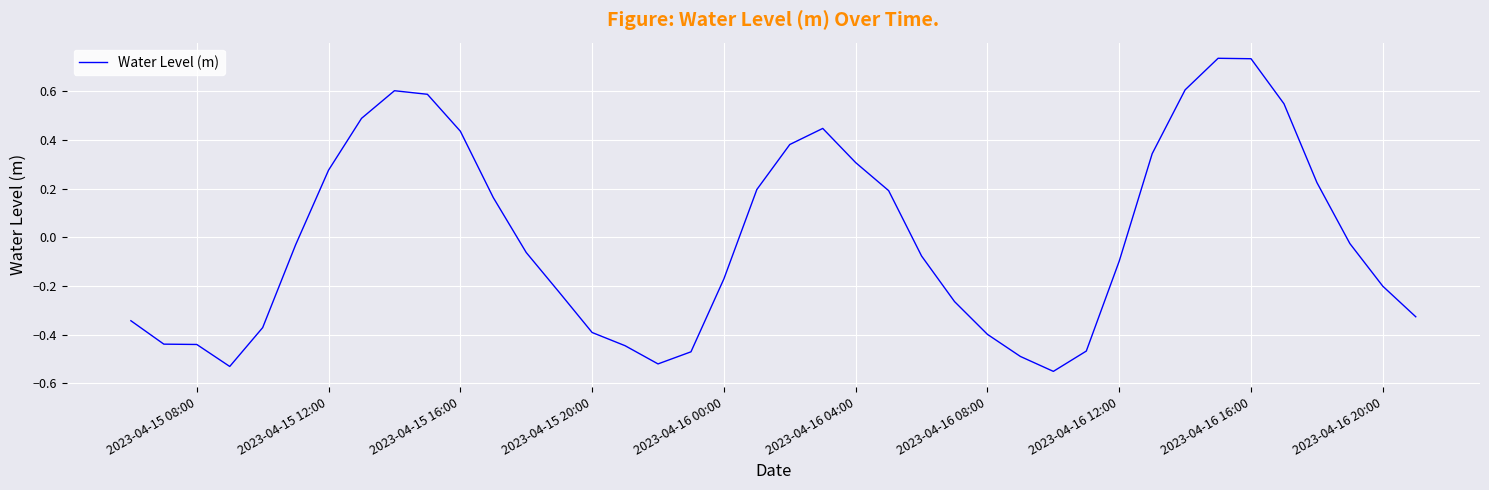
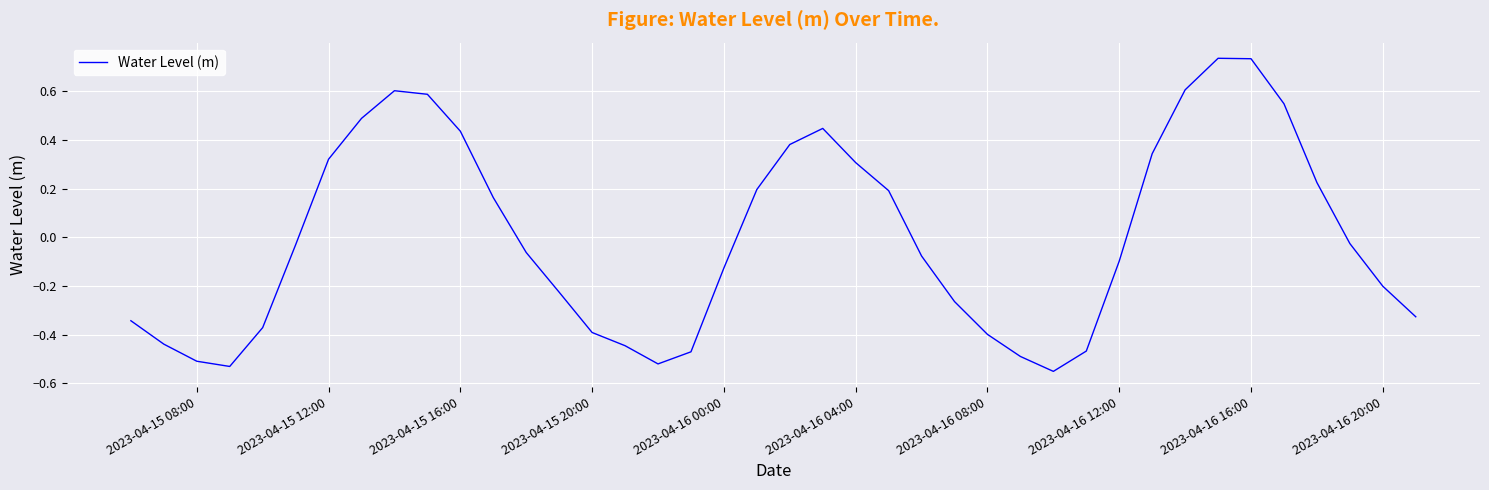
2023-04-15 08:00: -0.44 -> -0.51
2023-04-15 12:00: 0.28 -> 0.32
2023-04-16 00:00: -0.17 -> -0.13
